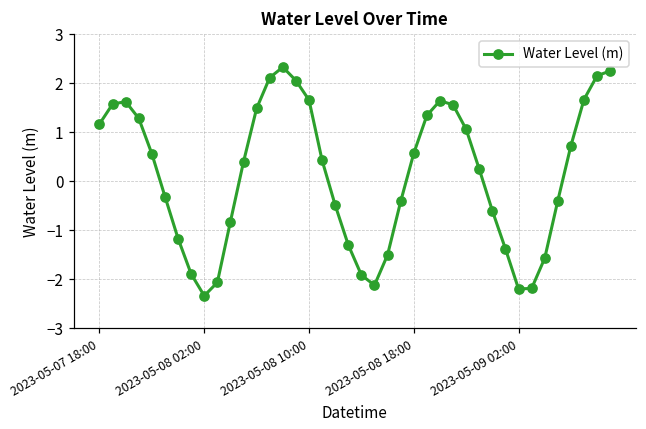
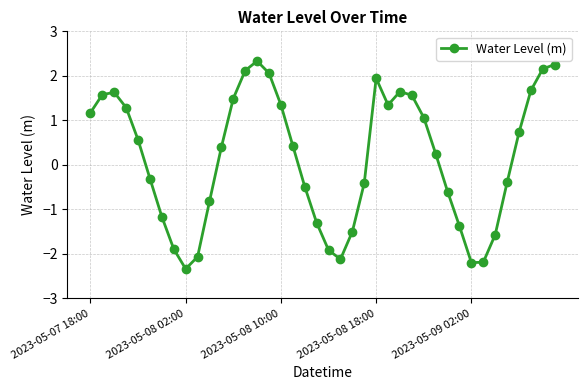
2023-05-08 10:00: 1.7 -> 1.3
2023-05-08 18:00: 0.6 -> 1.9
